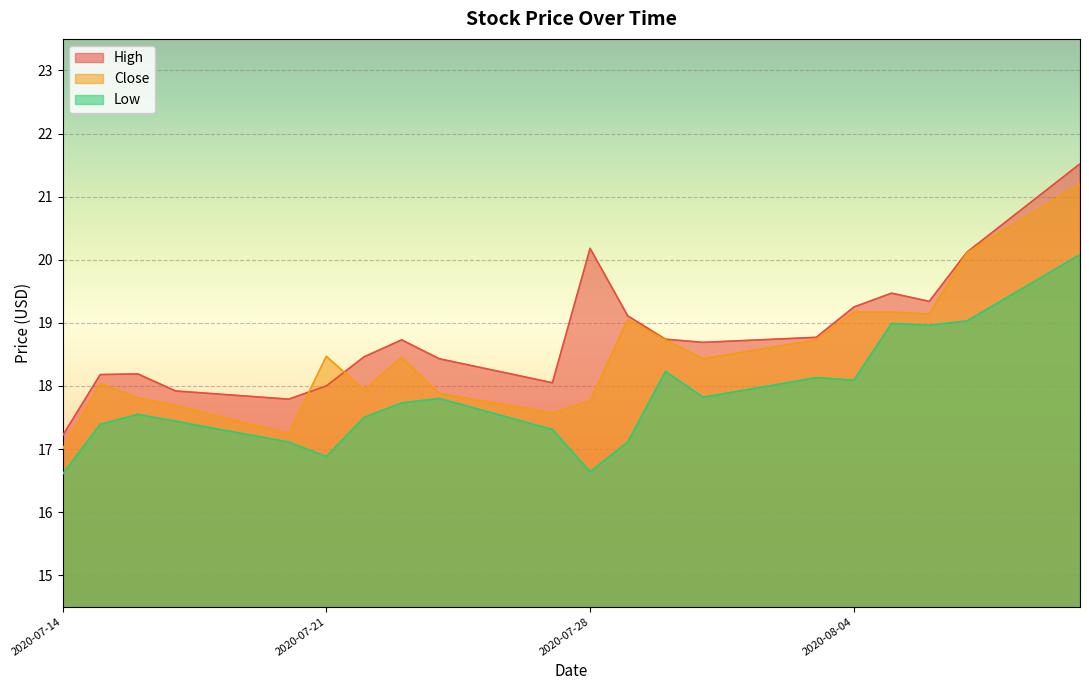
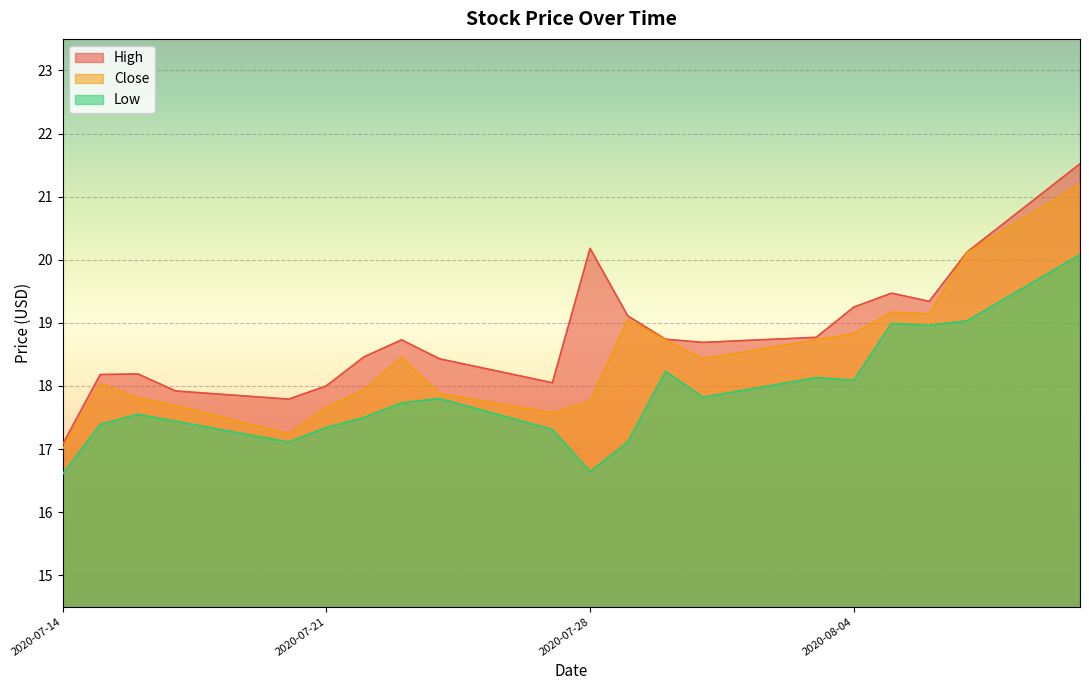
High, 2020-07-14: 17.2 -> 17.1
Close, 2020-07-21: 18.5 -> 17.7
Low, 2020-07-21: 16.9 -> 17.3
Close, 2020-08-04: 19.2 -> 18.8
